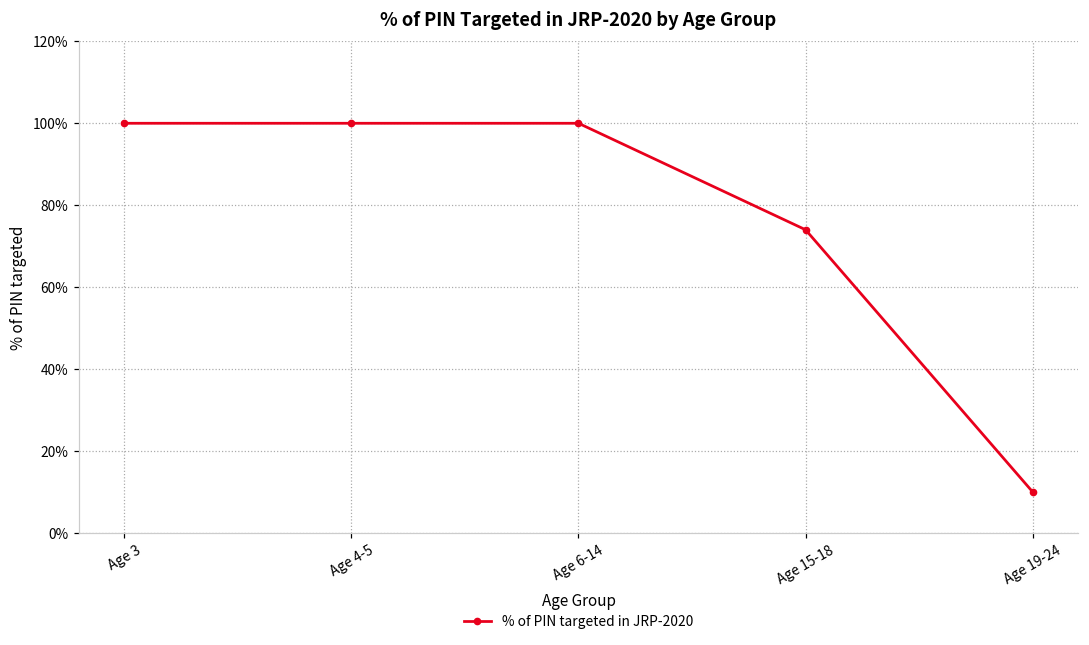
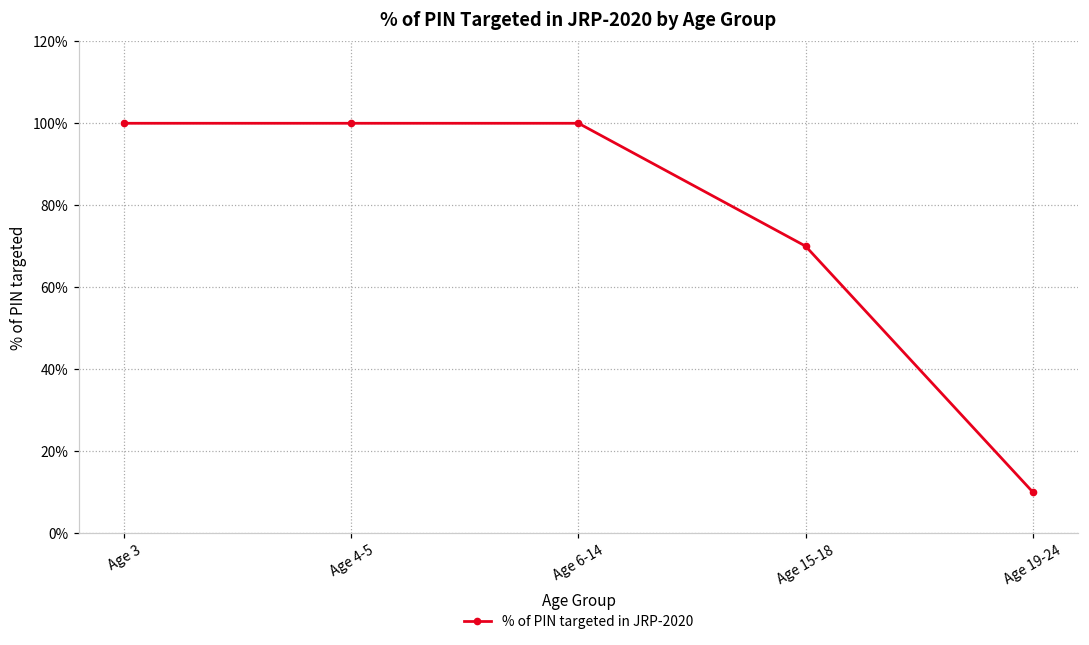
Age 15-18: 74% -> 70%
